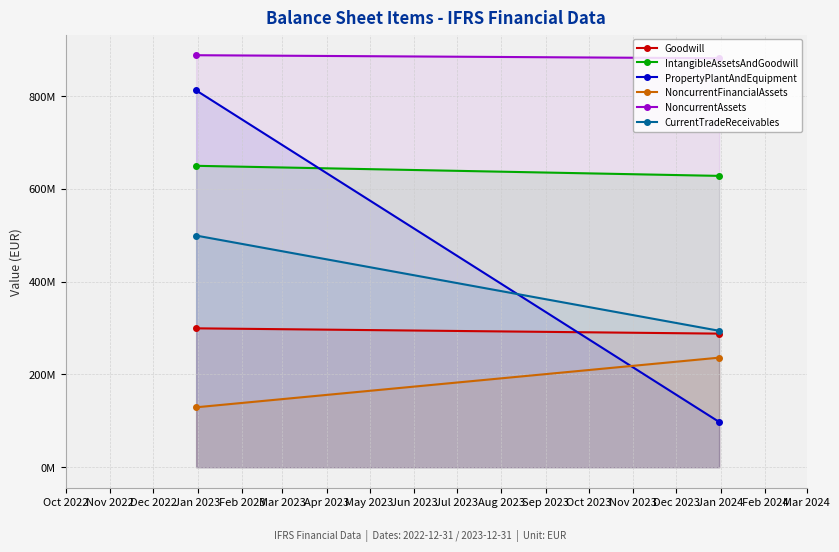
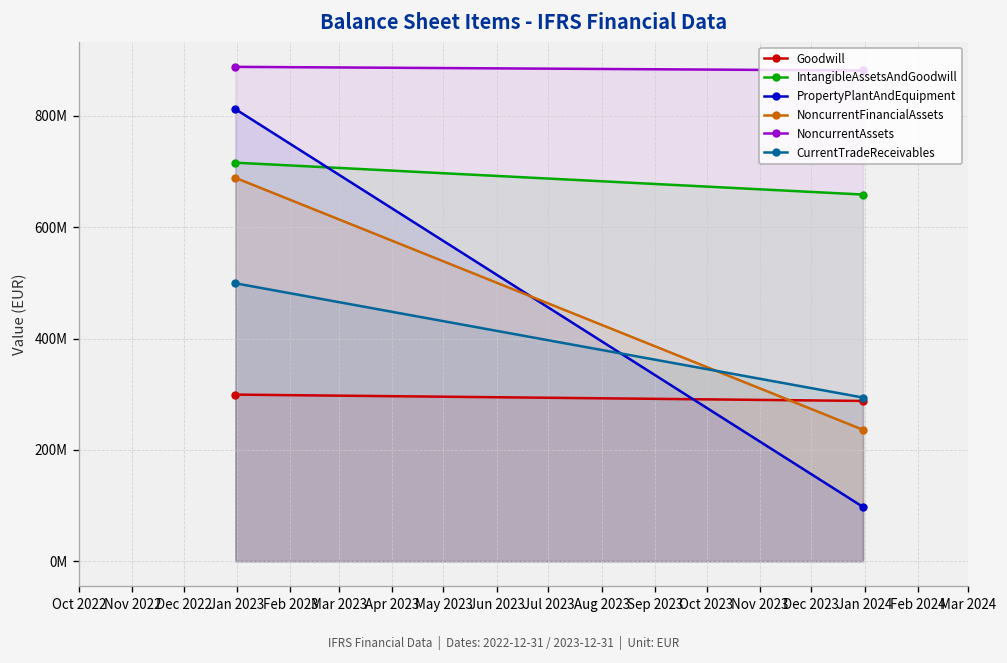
IntangibleAssetsAndGoodwill, Jan 2023: 650000000 -> 720000000
NoncurrentFinancialAssets, Jan 2023: 130000000 -> 690000000
IntangibleAssetsAndGoodwill, Jan 2024: 630000000 -> 660000000
